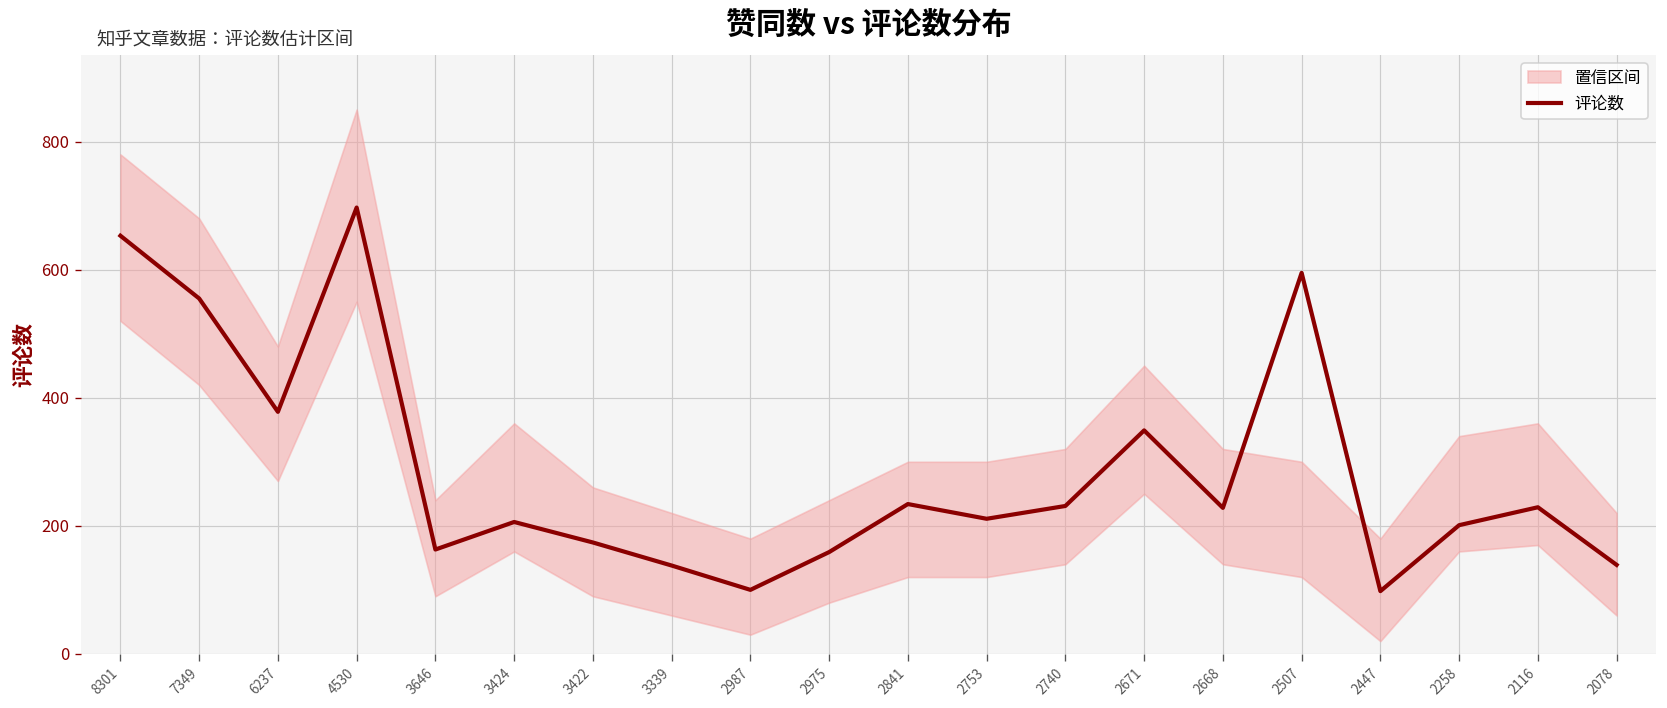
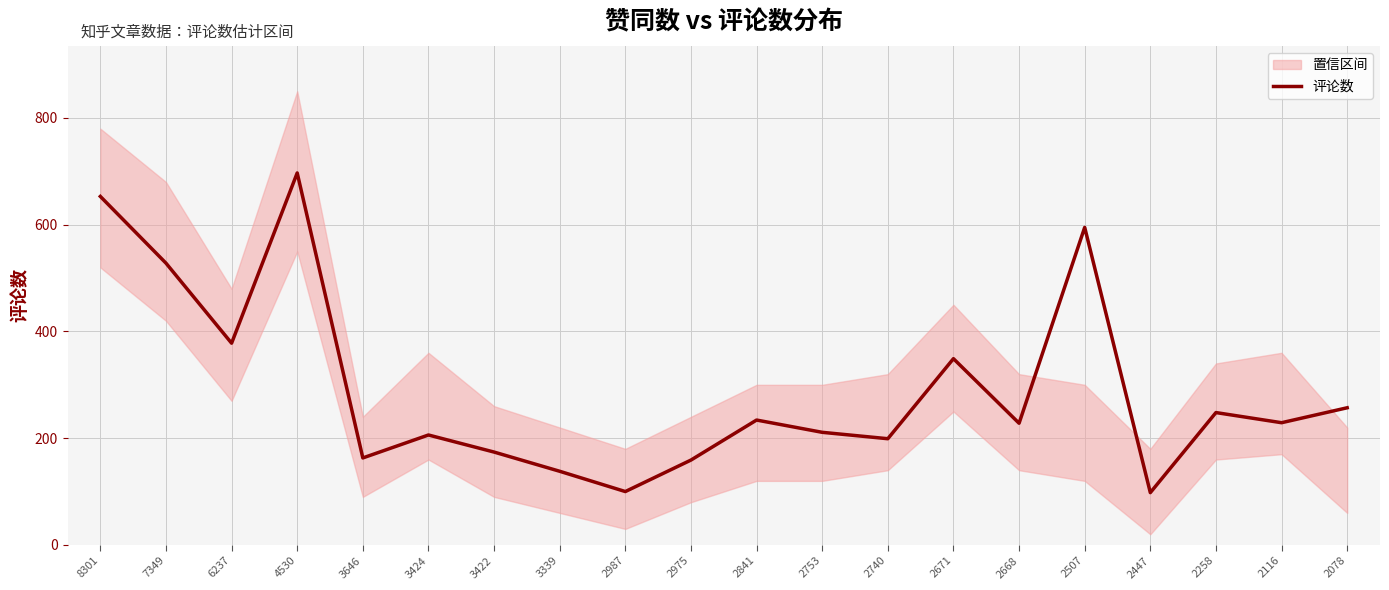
评论数, 7349: 560 -> 530
评论数, 2740: 230 -> 200
评论数, 2258: 200 -> 250
评论数, 2078: 140 -> 260
